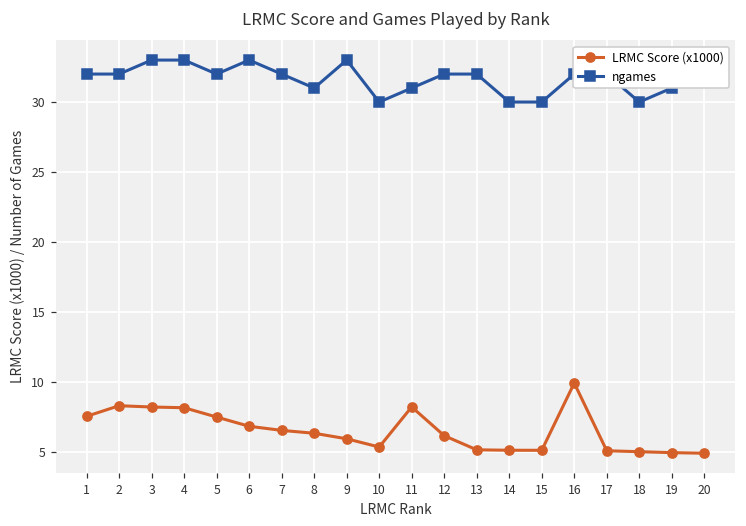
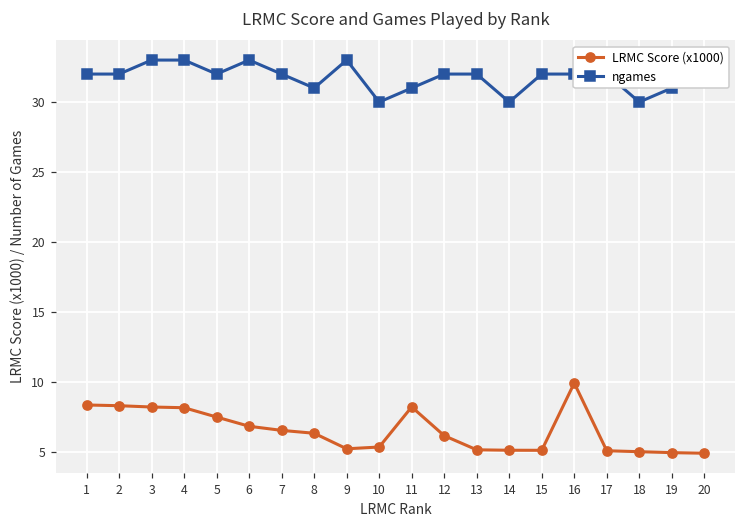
LRMC Score (x1000), 1: 7.5 -> 8.3
LRMC Score (x1000), 9: 5.9 -> 5.2
ngames, 15: 30 -> 32
